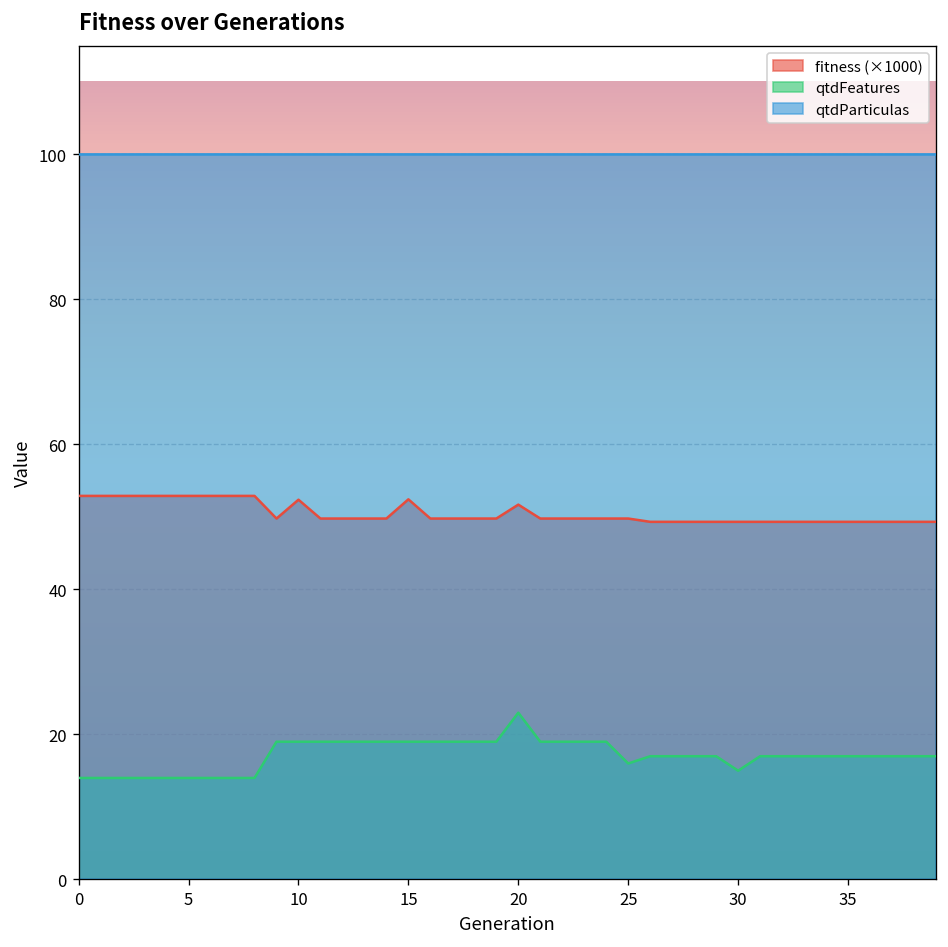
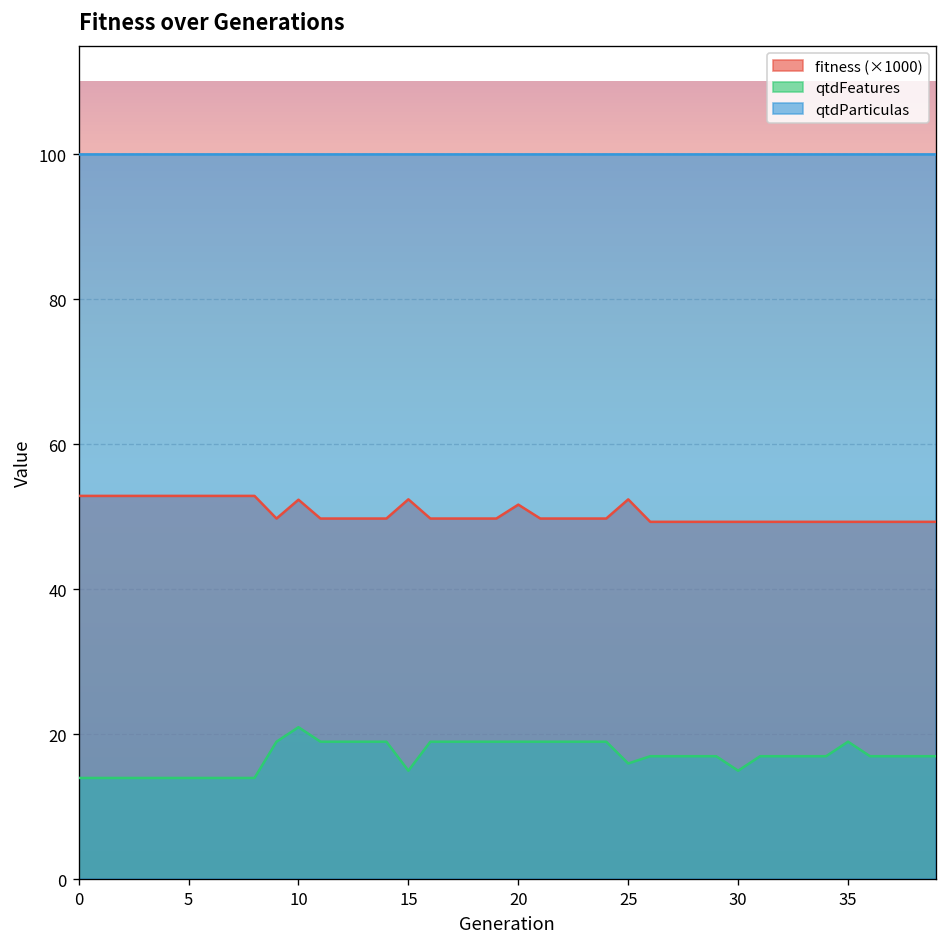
qtdFeatures, 10: 19 -> 21
qtdFeatures, 15: 19 -> 15
qtdFeatures, 20: 23 -> 19
fitness (×1000), 25: 50 -> 52
qtdFeatures, 35: 17 -> 19
